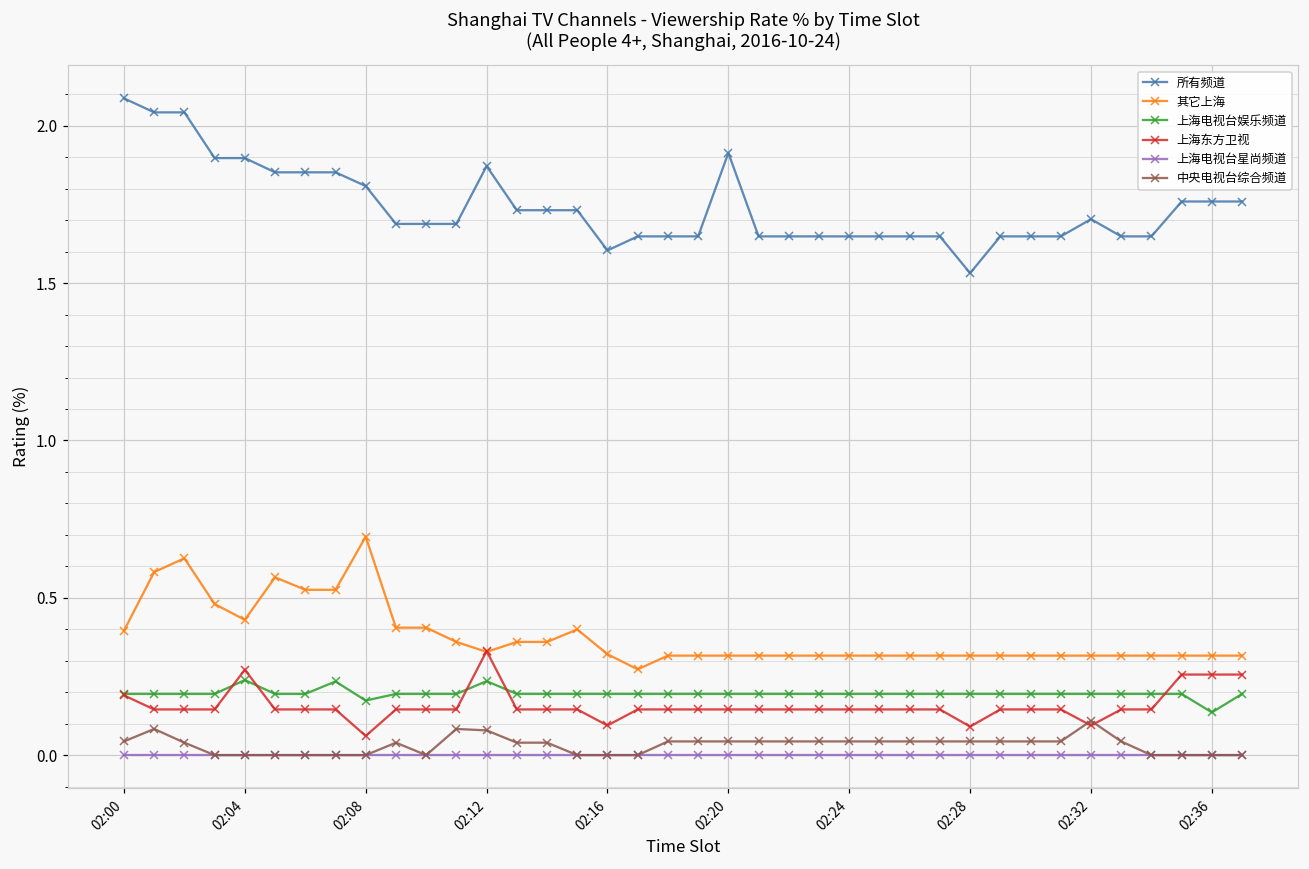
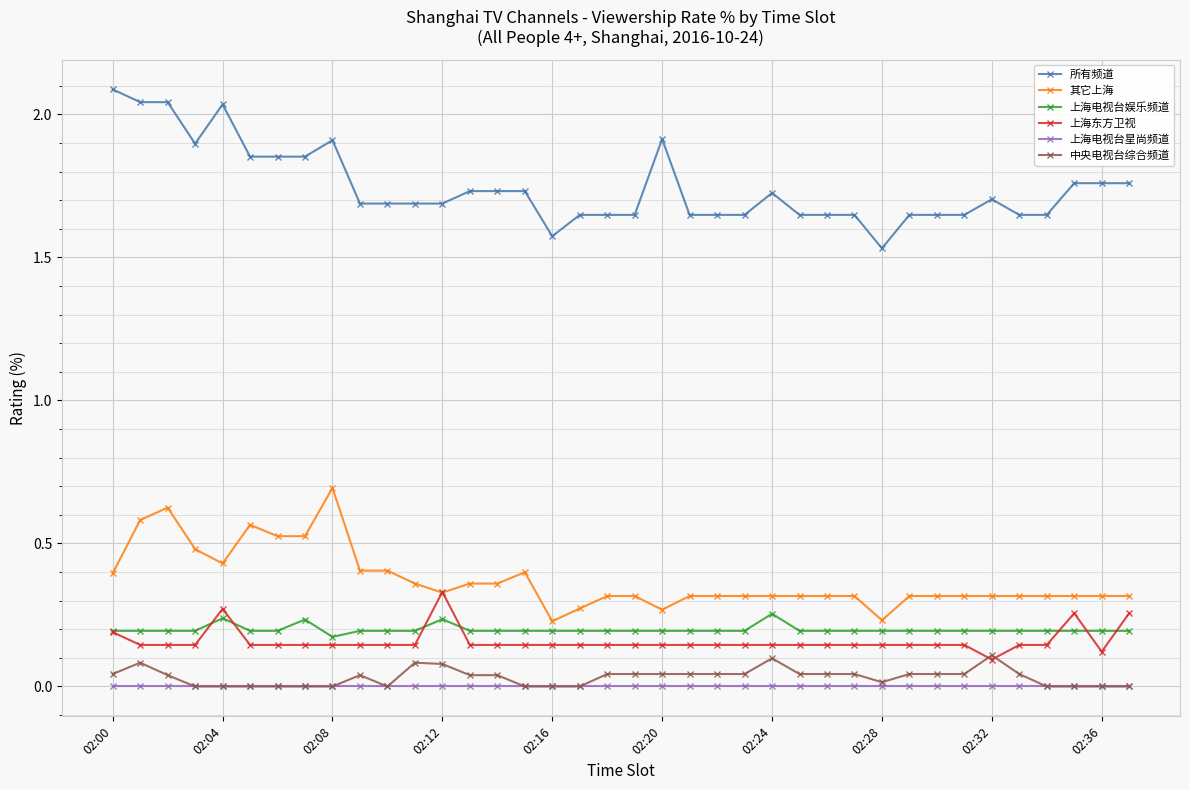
所有频道, 02:04: 1.90 -> 2.03
所有频道, 02:08: 1.81 -> 1.91
上海东方卫视, 02:08: 0.06 -> 0.15
所有频道, 02:12: 1.87 -> 1.69
所有频道, 02:16: 1.60 -> 1.57
其它上海, 02:16: 0.32 -> 0.23
上海东方卫视, 02:16: 0.09 -> 0.15
其它上海, 02:20: 0.32 -> 0.27
所有频道, 02:24: 1.65 -> 1.73
上海电视台娱乐频道, 02:24: 0.19 -> 0.25
中央电视台综合频道, 02:24: 0.04 -> 0.10
其它上海, 02:28: 0.32 -> 0.23
上海东方卫视, 02:28: 0.09 -> 0.15
中央电视台综合频道, 02:28: 0.04 -> 0.01
上海电视台娱乐频道, 02:36: 0.14 -> 0.19
上海东方卫视, 02:36: 0.26 -> 0.12
